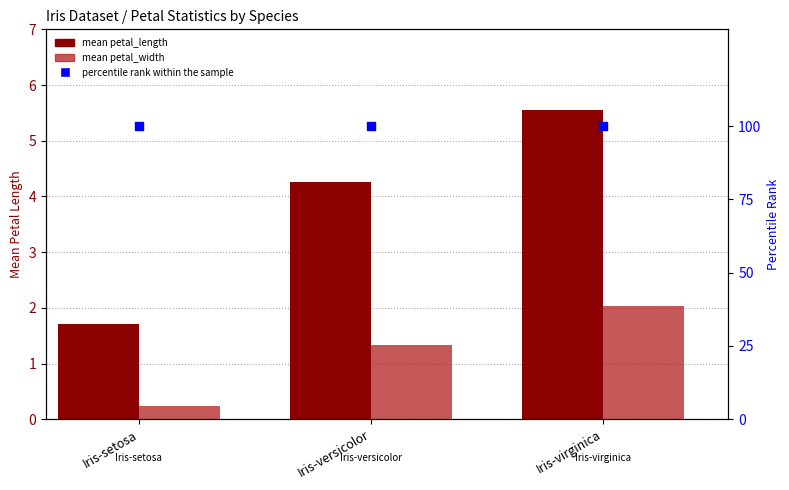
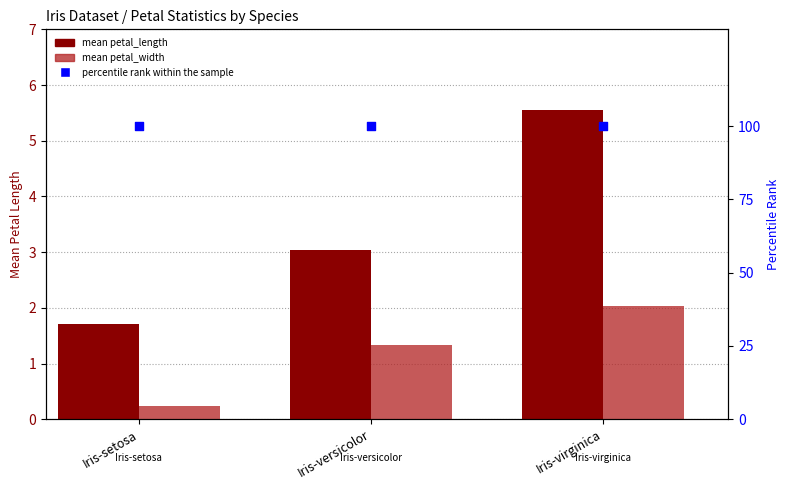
mean petal_length, Iris-versicolor: 4.3 -> 3.0
